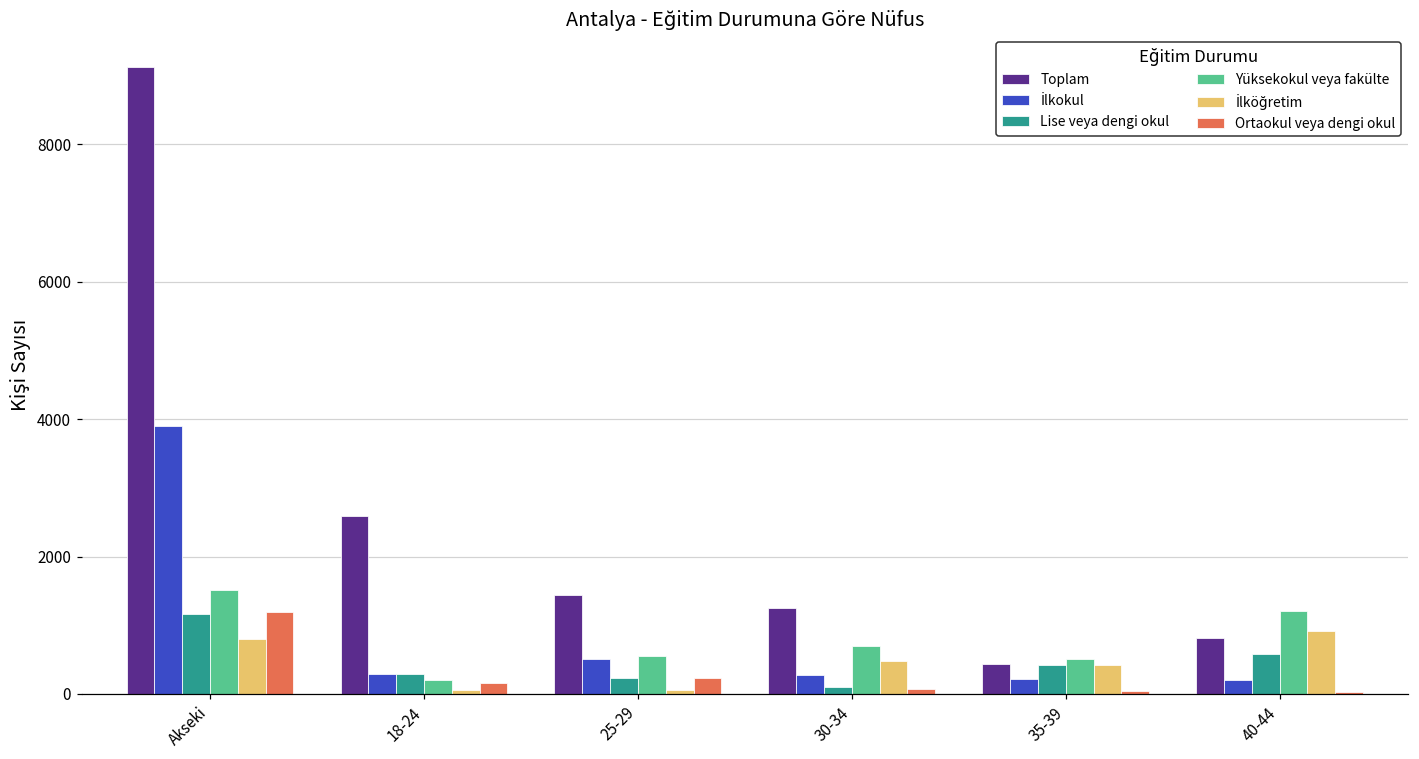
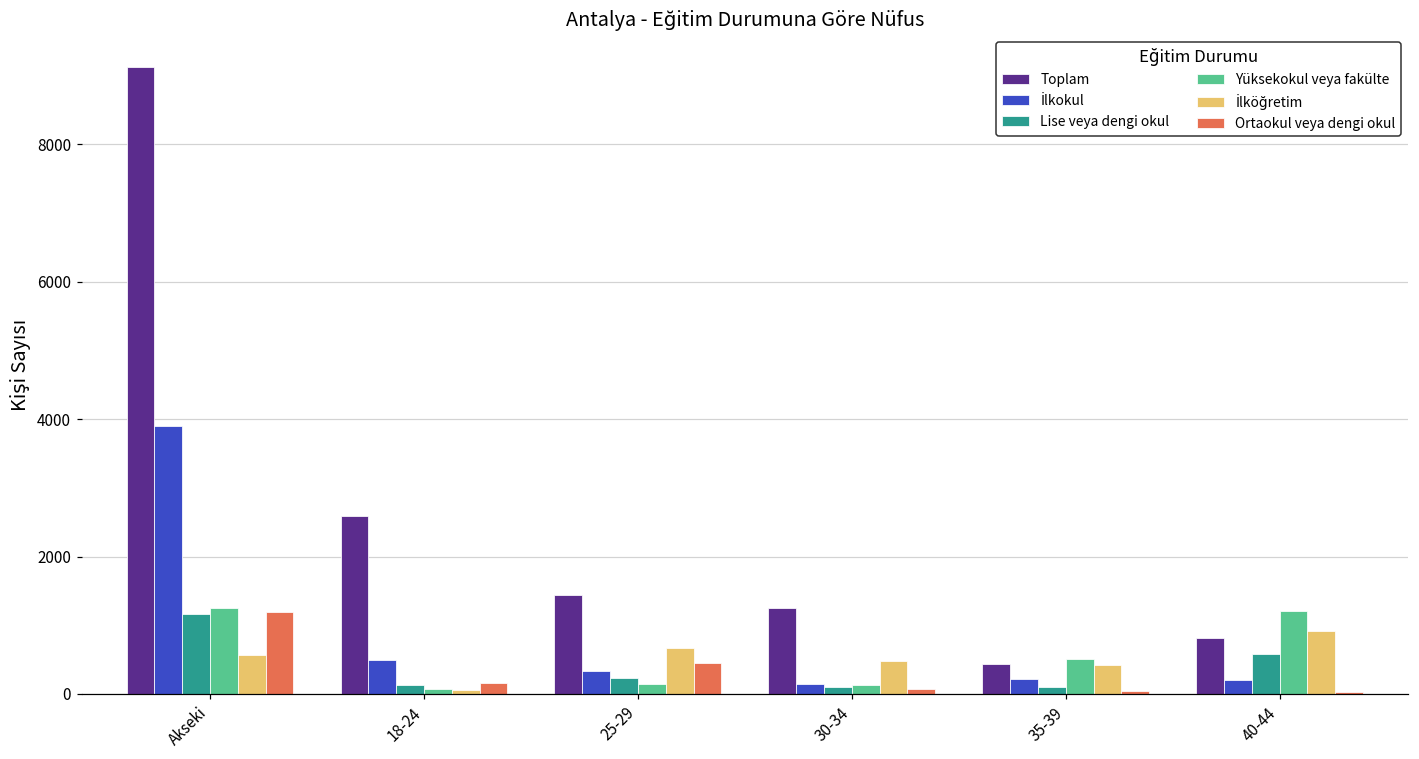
Yüksekokul veya fakülte, Akseki: 1500 -> 1200
İlköğretim, Akseki: 800 -> 600
İlkokul, 18-24: 300 -> 500
Lise veya dengi okul, 18-24: 300 -> 100
Yüksekokul veya fakülte, 18-24: 200 -> 100
İlkokul, 25-29: 500 -> 300
Yüksekokul veya fakülte, 25-29: 600 -> 200
İlköğretim, 25-29: 100 -> 700
Ortaokul veya dengi okul, 25-29: 200 -> 400
İlkokul, 30-34: 300 -> 100
Yüksekokul veya fakülte, 30-34: 700 -> 100
Lise veya dengi okul, 35-39: 400 -> 100
